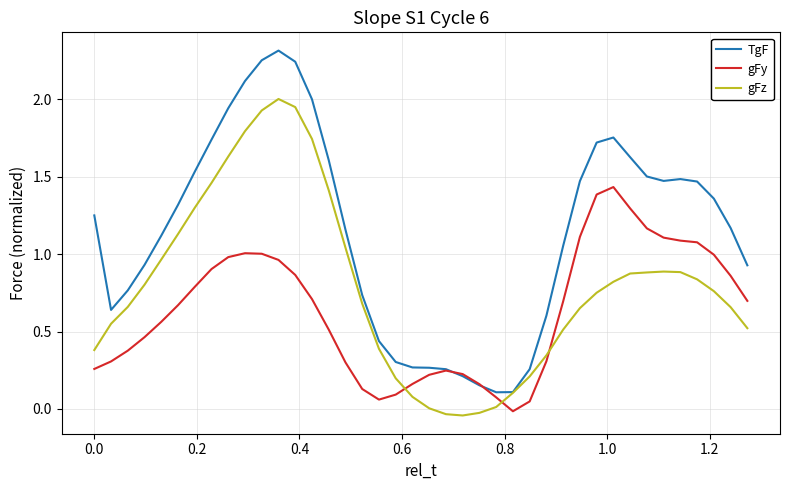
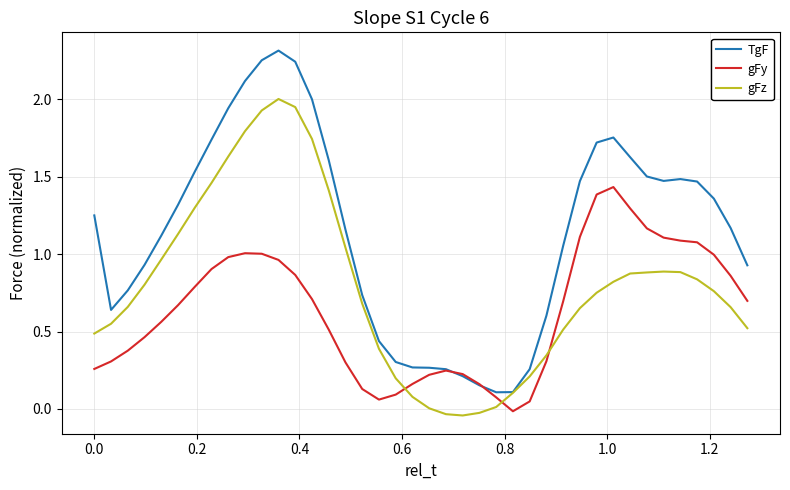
gFz, 0.0: 0.38 -> 0.49
